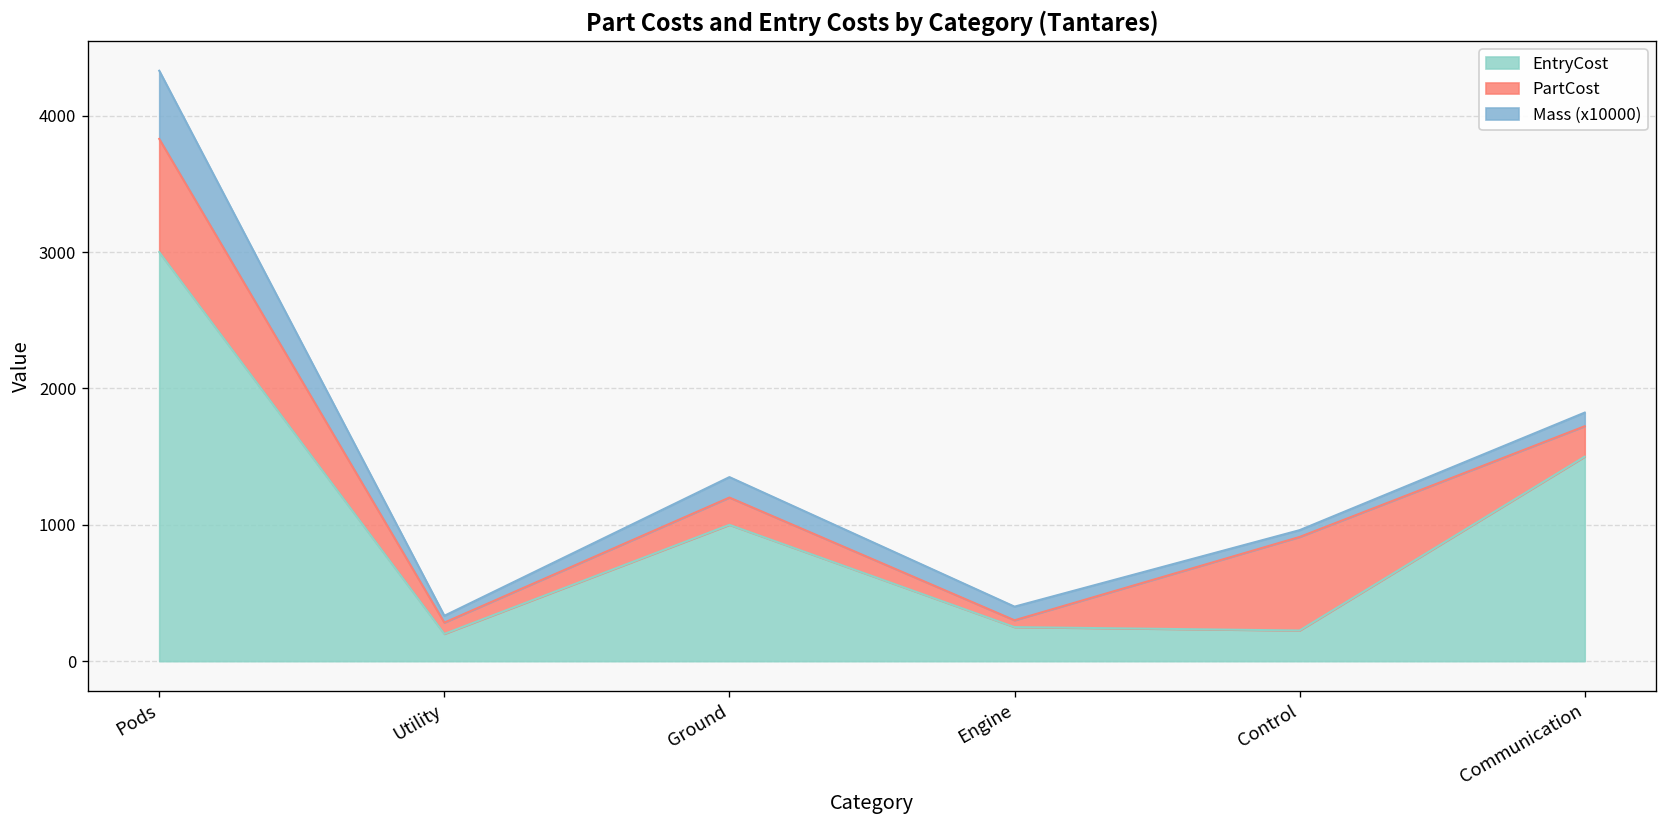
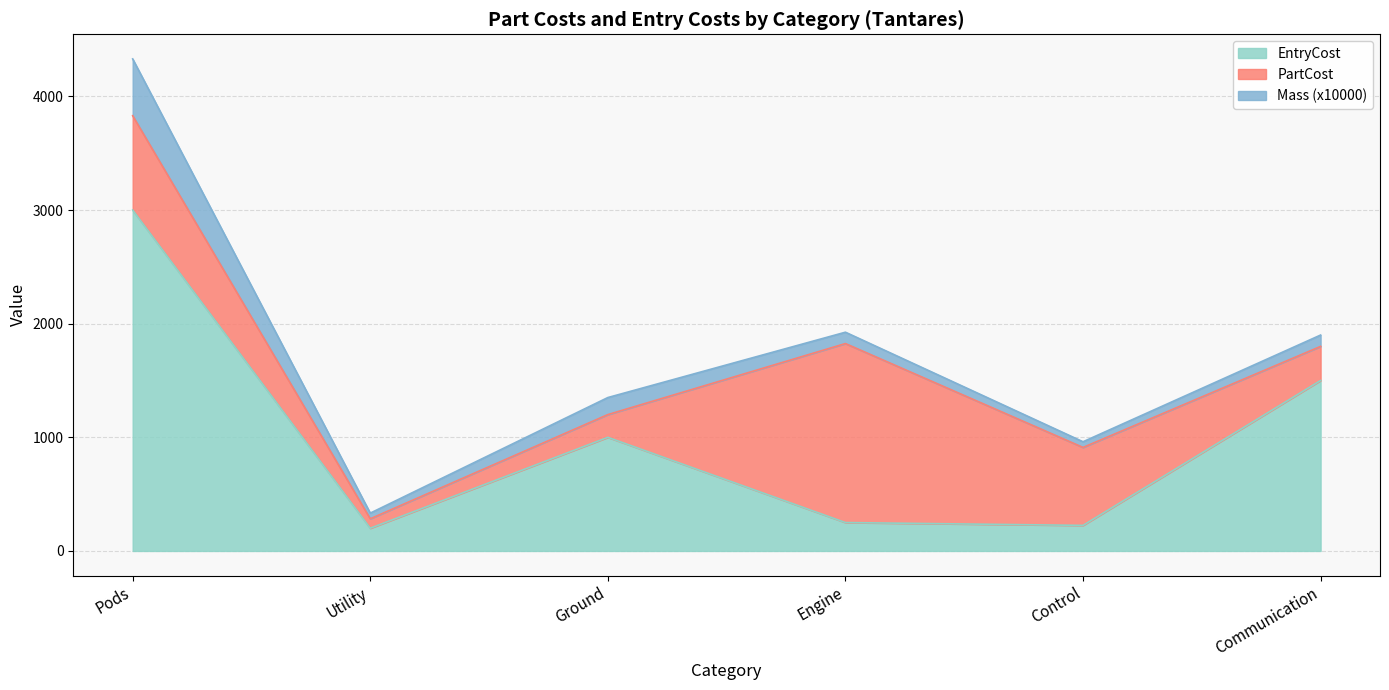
PartCost, Engine: 50 -> 1580
PartCost, Communication: 220 -> 300
